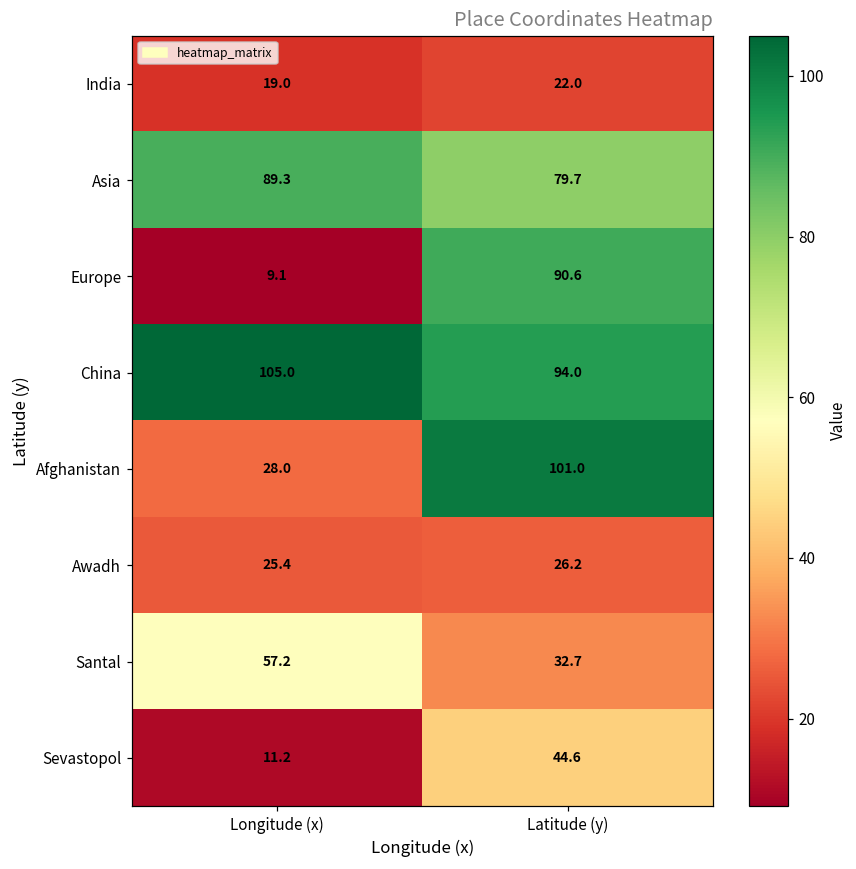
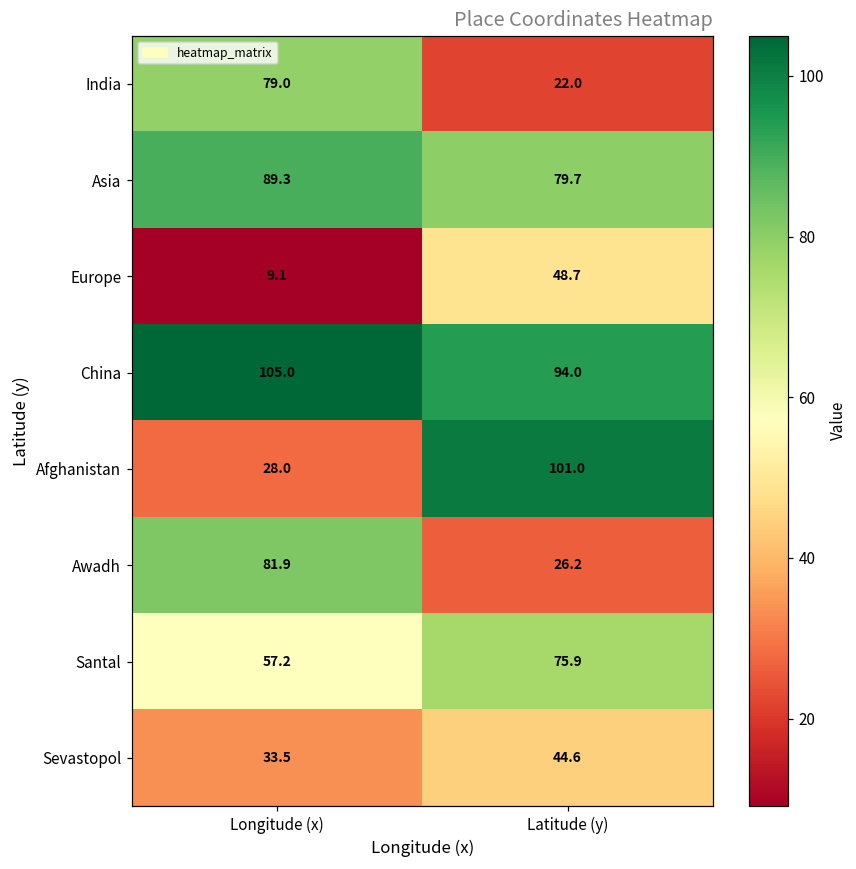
India, Longitude (x): 19.0 -> 79.0
Europe, Latitude (y): 90.6 -> 48.7
Awadh, Longitude (x): 25.4 -> 81.9
Santal, Latitude (y): 32.7 -> 75.9
Sevastopol, Longitude (x): 11.2 -> 33.5
